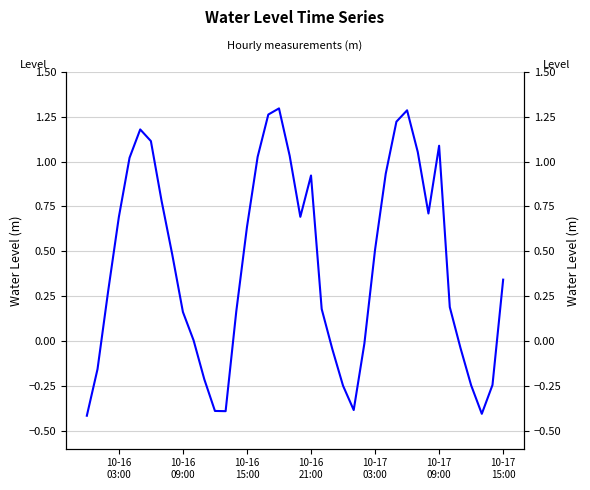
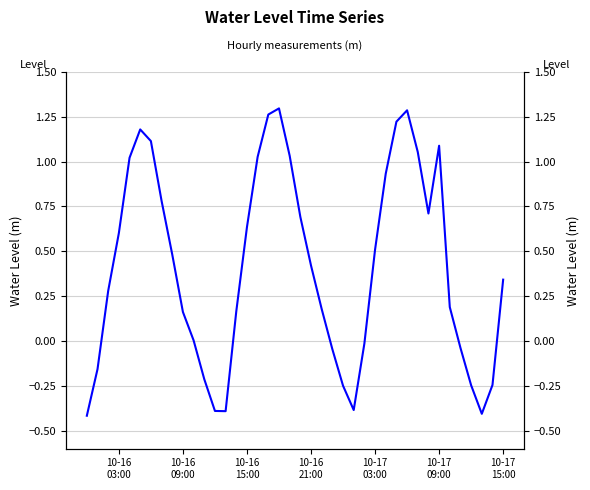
10-16 03:00: 0.69 -> 0.60
10-16 21:00: 0.92 -> 0.42
